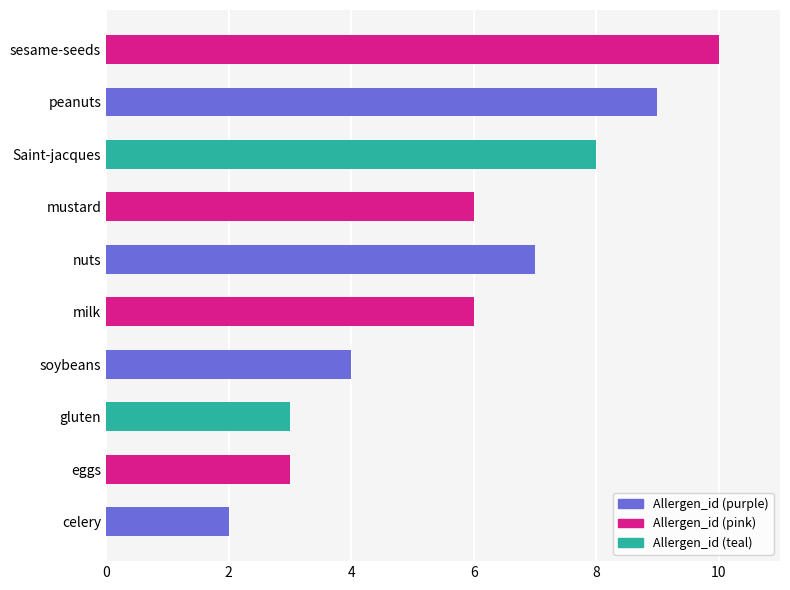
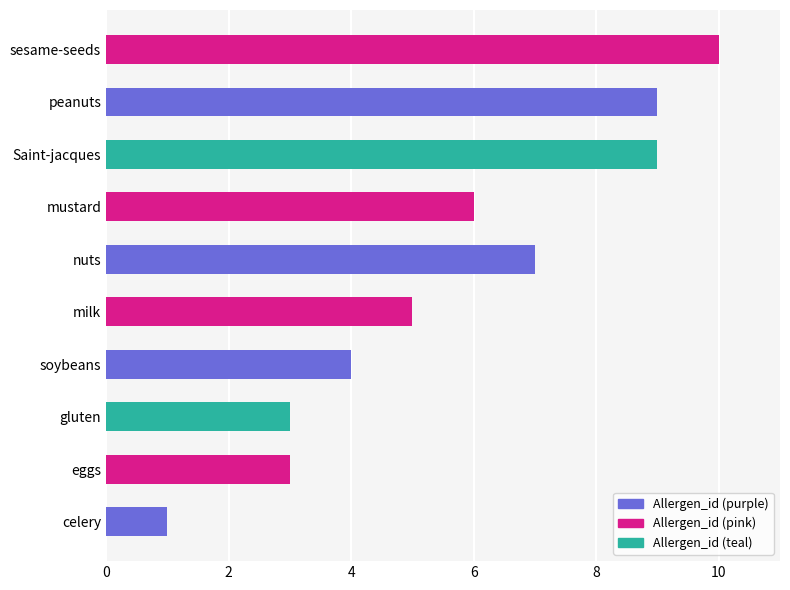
Saint-jacques: 8 -> 9
milk: 6 -> 5
celery: 2 -> 1
